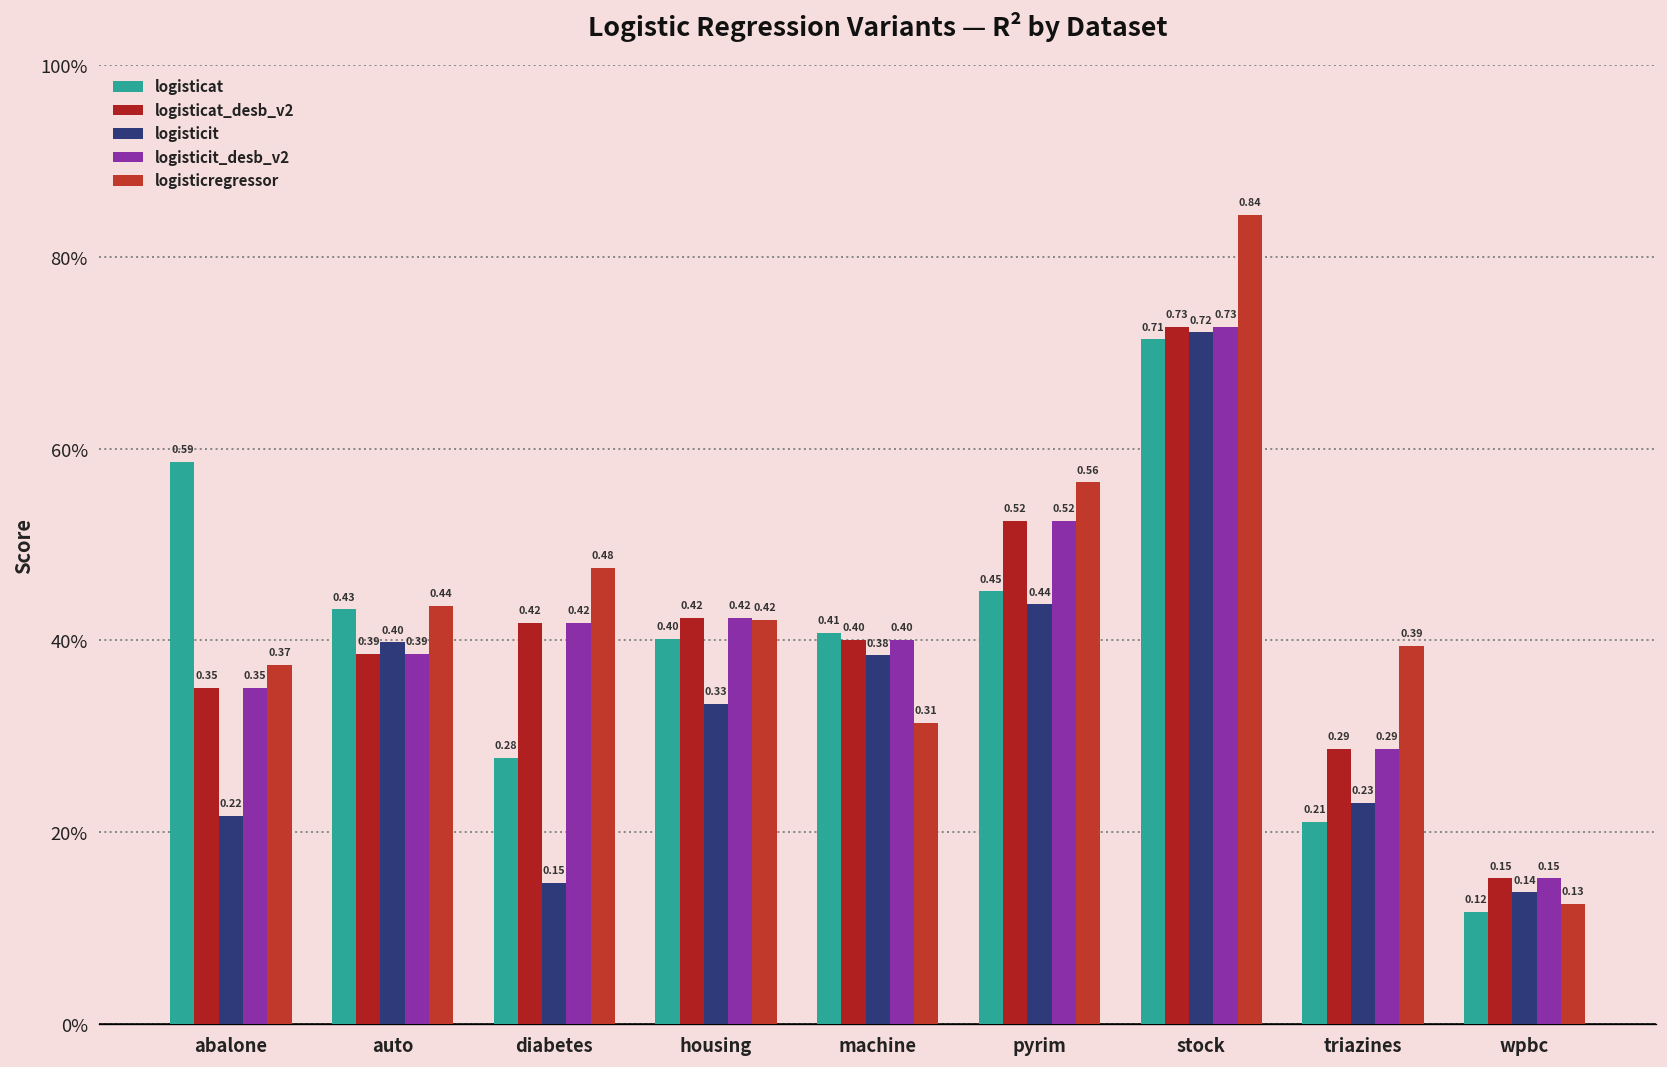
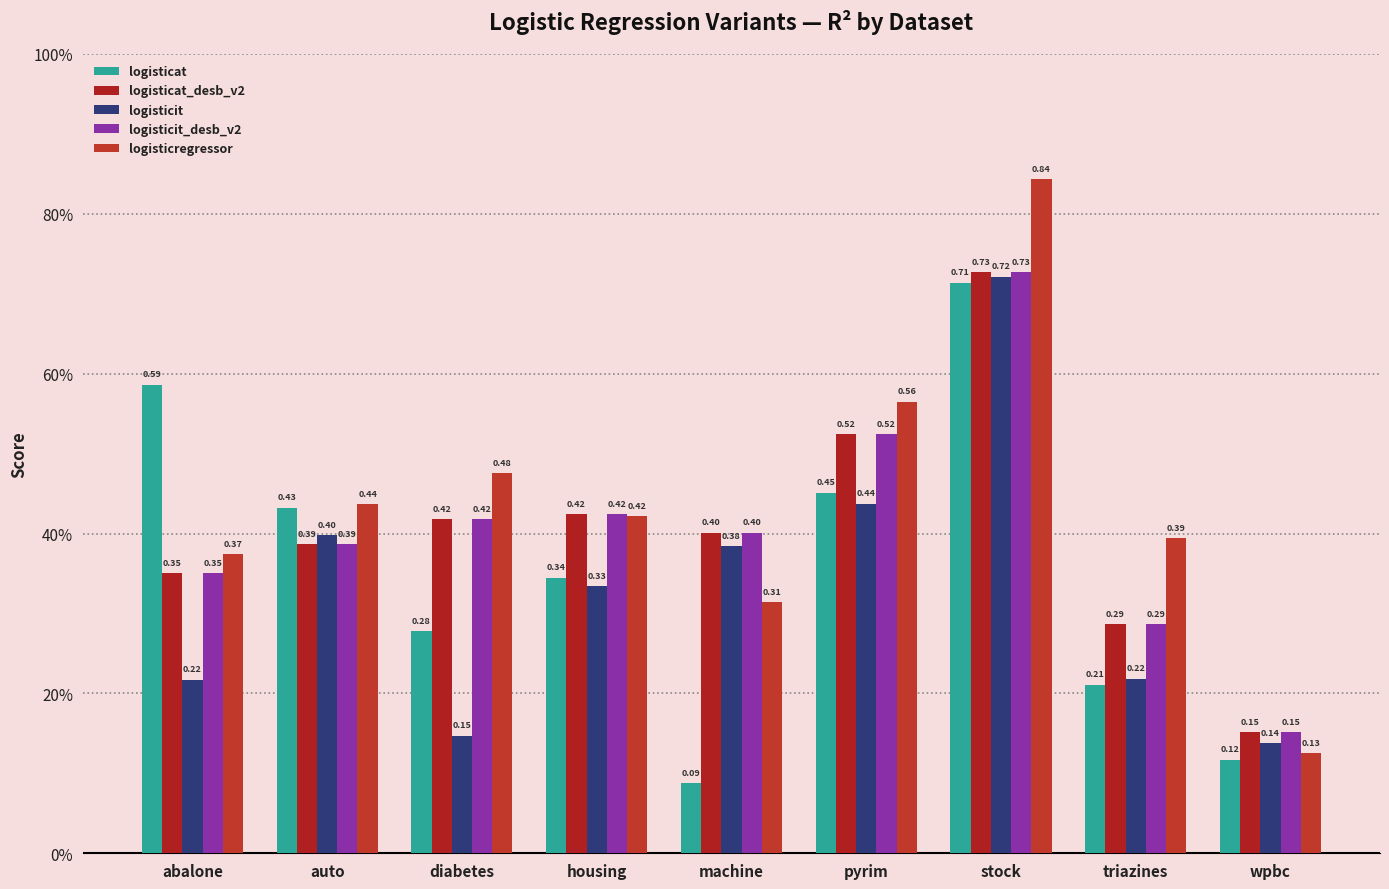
logisticat, housing: 0.40 -> 0.34
logisticat, machine: 0.41 -> 0.09
logisticit, triazines: 0.23 -> 0.22
